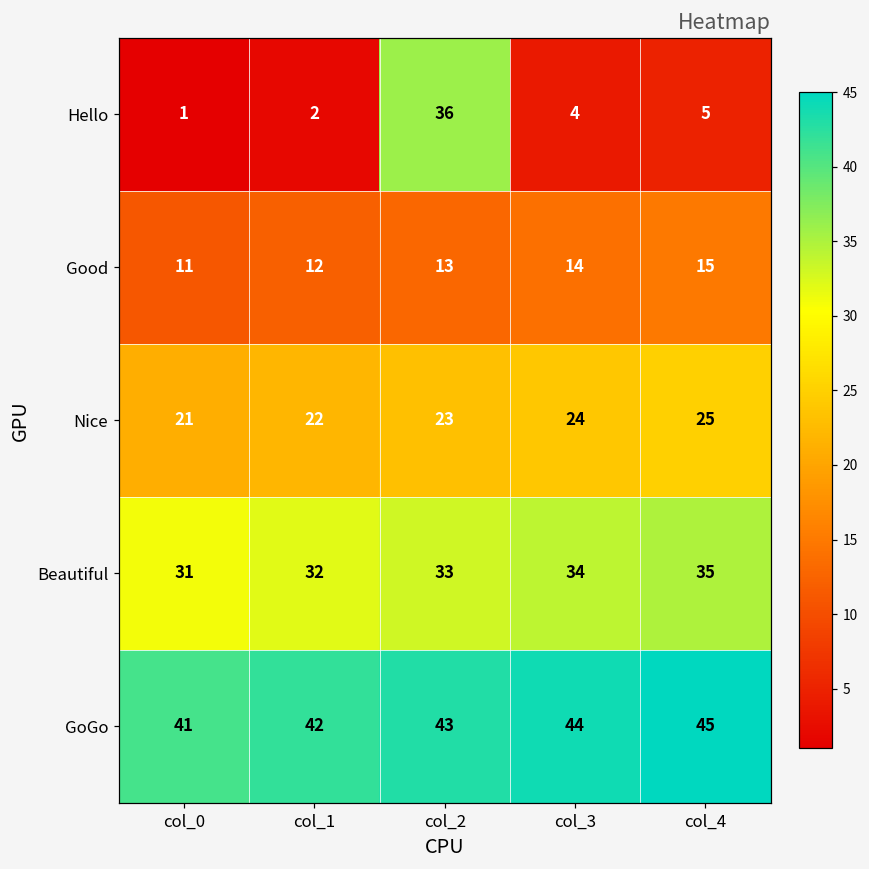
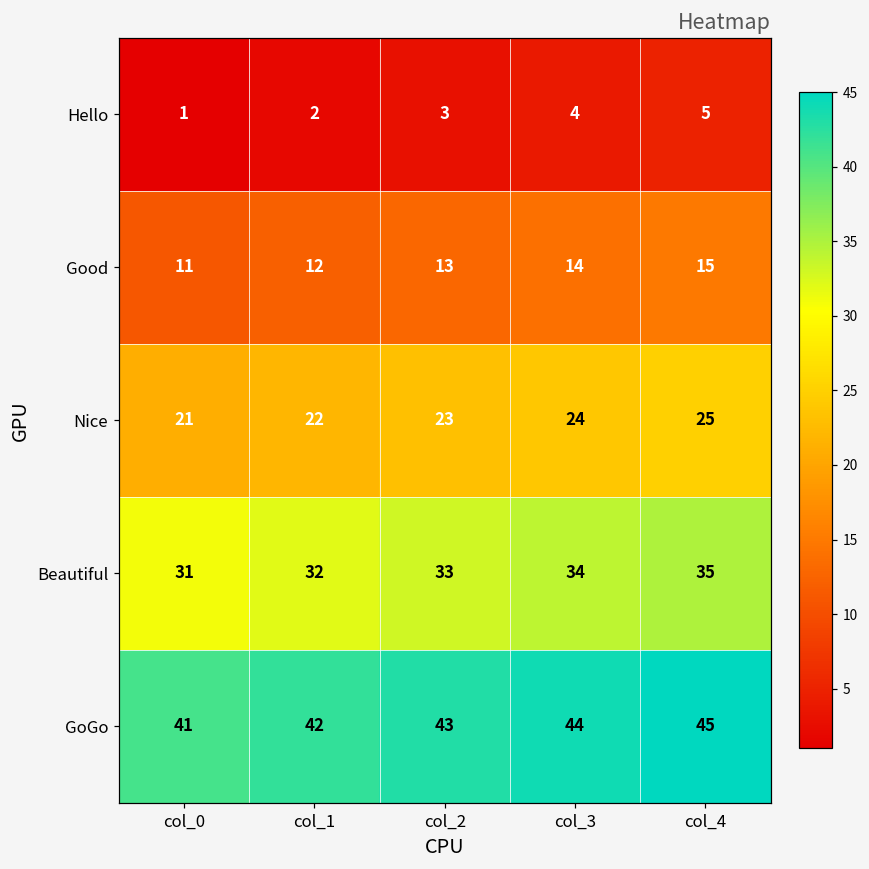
Hello, col_2: 36 -> 3
